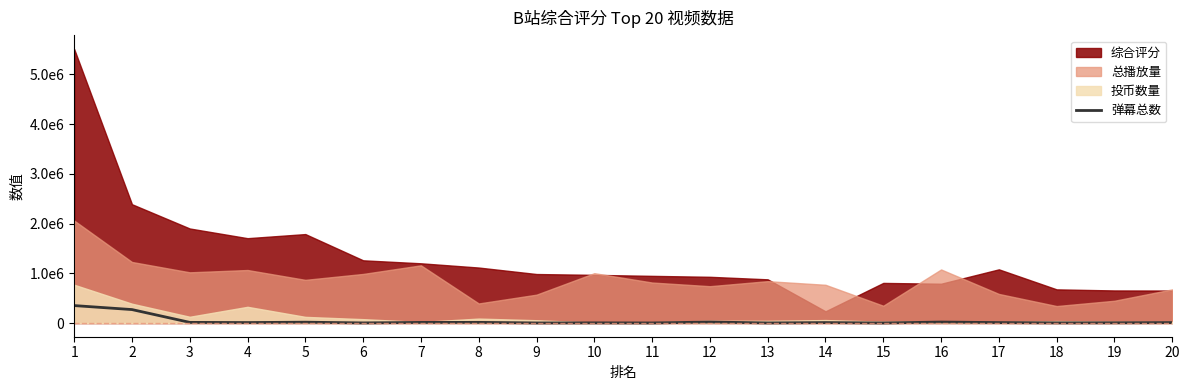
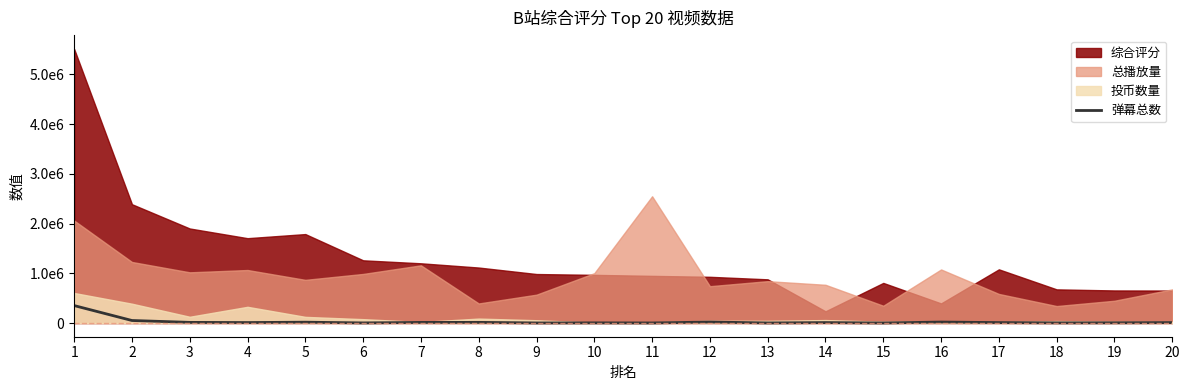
投币数量, 1: 800000 -> 600000
弹幕总数, 2: 300000 -> 100000
总播放量, 11: 800000 -> 2500000
综合评分, 16: 800000 -> 400000
